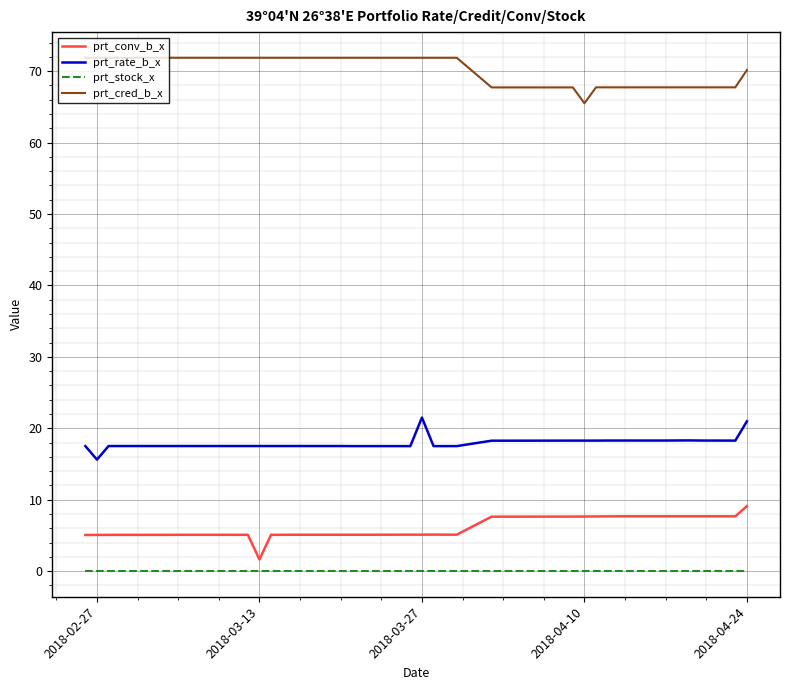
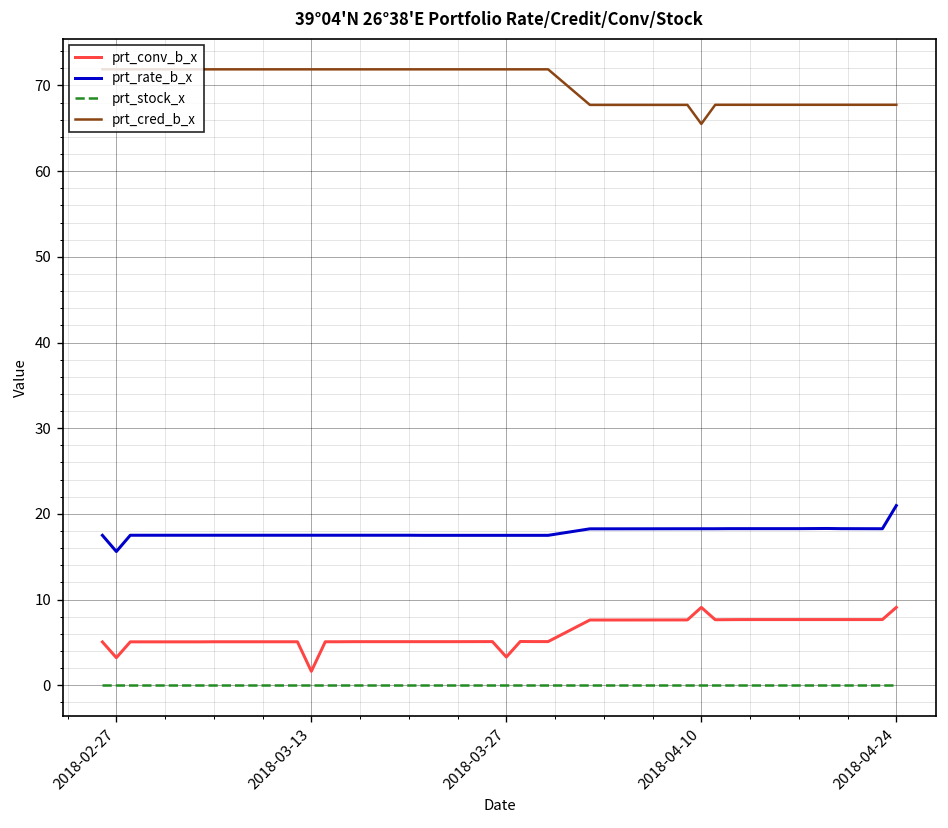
prt_conv_b_x, 2018-02-27: 5 -> 3
prt_conv_b_x, 2018-03-27: 5 -> 3
prt_rate_b_x, 2018-03-27: 22 -> 18
prt_conv_b_x, 2018-04-10: 8 -> 9
prt_cred_b_x, 2018-04-24: 70 -> 68
